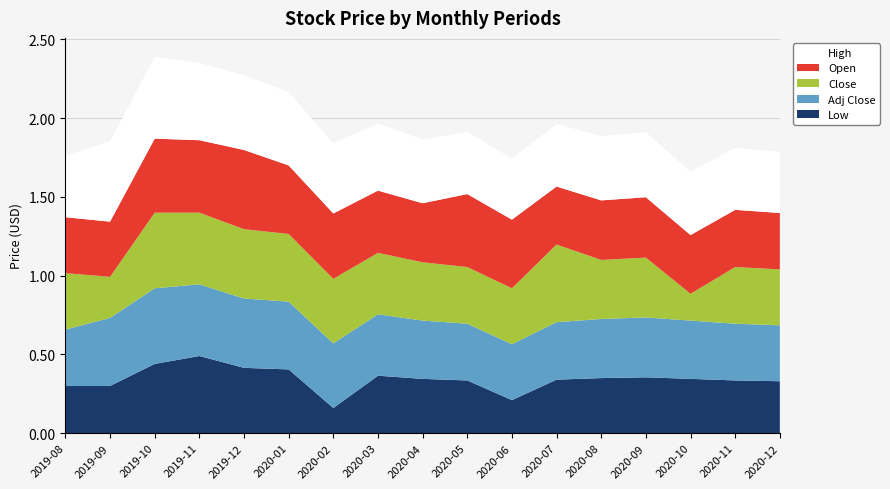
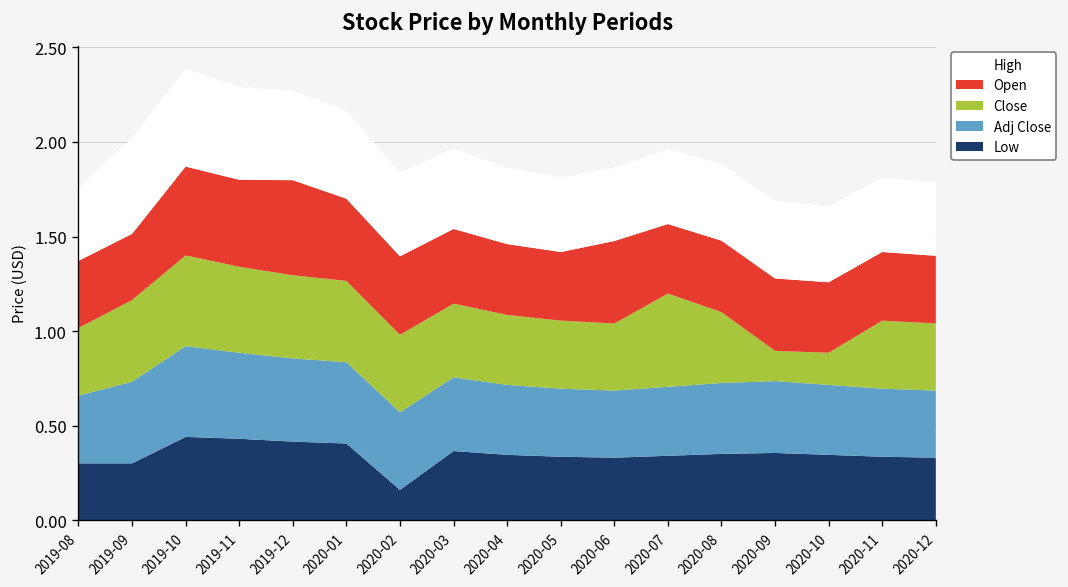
Close, 2019-09: 0.26 -> 0.43
Low, 2019-11: 0.49 -> 0.43
Open, 2020-05: 0.46 -> 0.36
Low, 2020-06: 0.21 -> 0.33
Close, 2020-09: 0.38 -> 0.16
